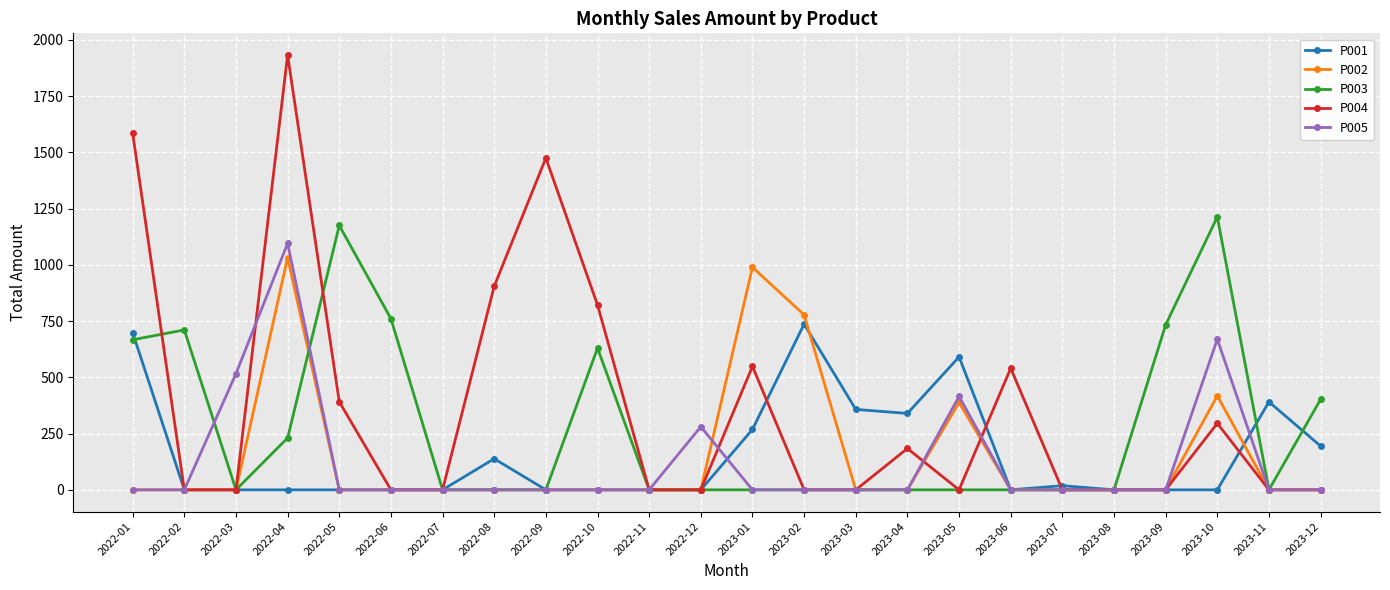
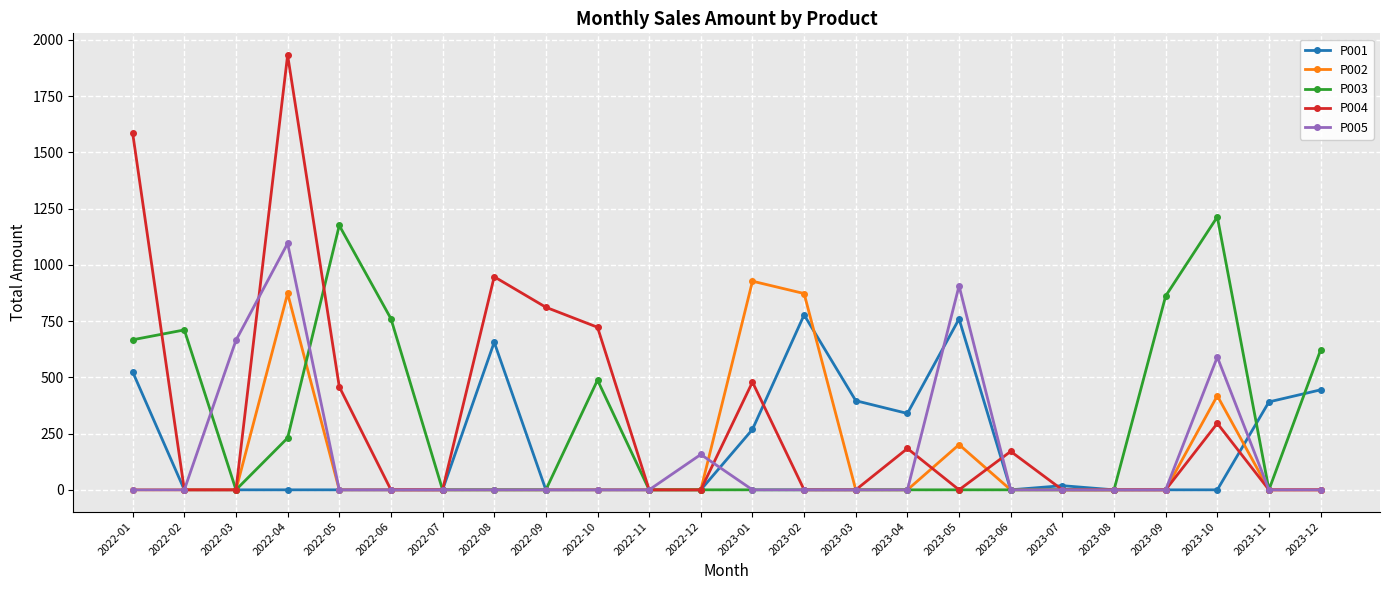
P001, 2022-01: 700 -> 520
P005, 2022-03: 520 -> 660
P002, 2022-04: 1030 -> 870
P004, 2022-05: 390 -> 460
P001, 2022-08: 140 -> 660
P004, 2022-08: 900 -> 950
P004, 2022-09: 1470 -> 810
P003, 2022-10: 630 -> 490
P004, 2022-10: 820 -> 720
P005, 2022-12: 280 -> 160
P002, 2023-01: 990 -> 930
P004, 2023-01: 550 -> 480
P001, 2023-02: 740 -> 780
P002, 2023-02: 780 -> 870
P001, 2023-03: 360 -> 400
P001, 2023-05: 590 -> 760
P002, 2023-05: 390 -> 200
P005, 2023-05: 420 -> 910
P004, 2023-06: 540 -> 170
P003, 2023-09: 730 -> 860
P005, 2023-10: 670 -> 590
P001, 2023-12: 190 -> 440
P003, 2023-12: 400 -> 620
